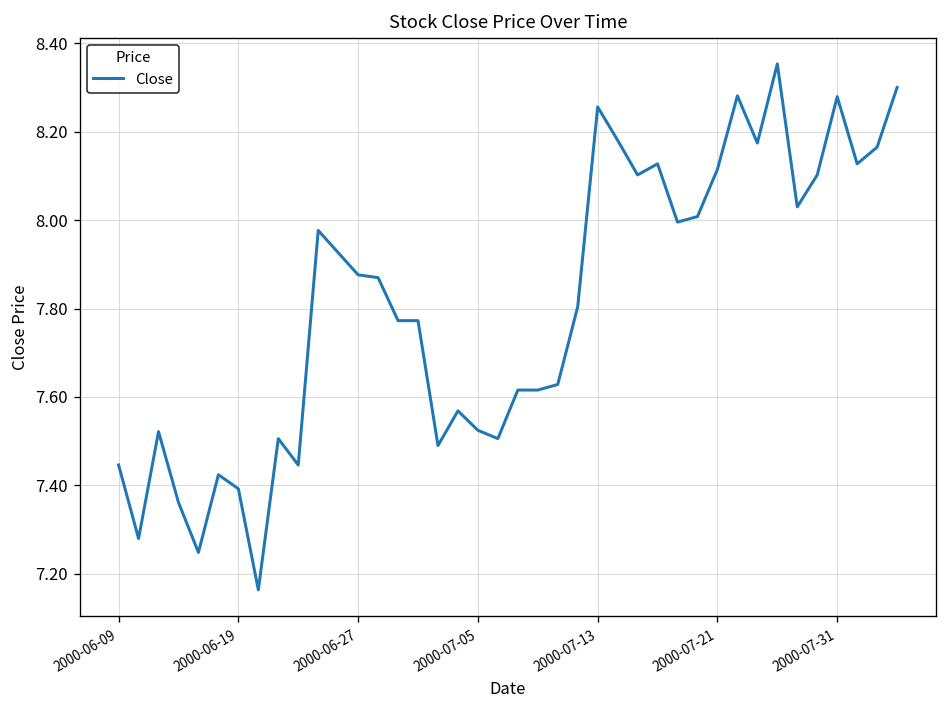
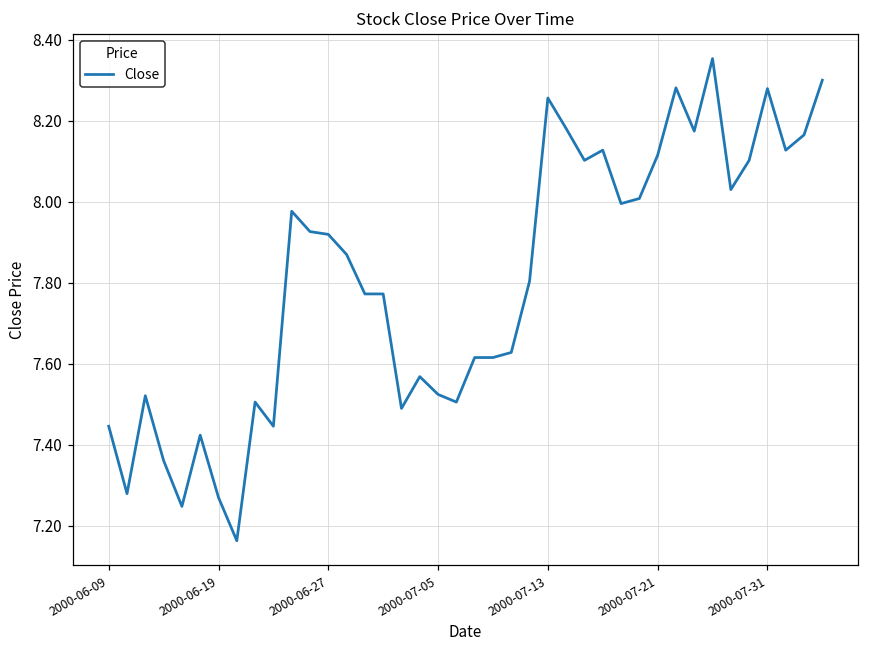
2000-06-19: 7.39 -> 7.27
2000-06-27: 7.88 -> 7.92
